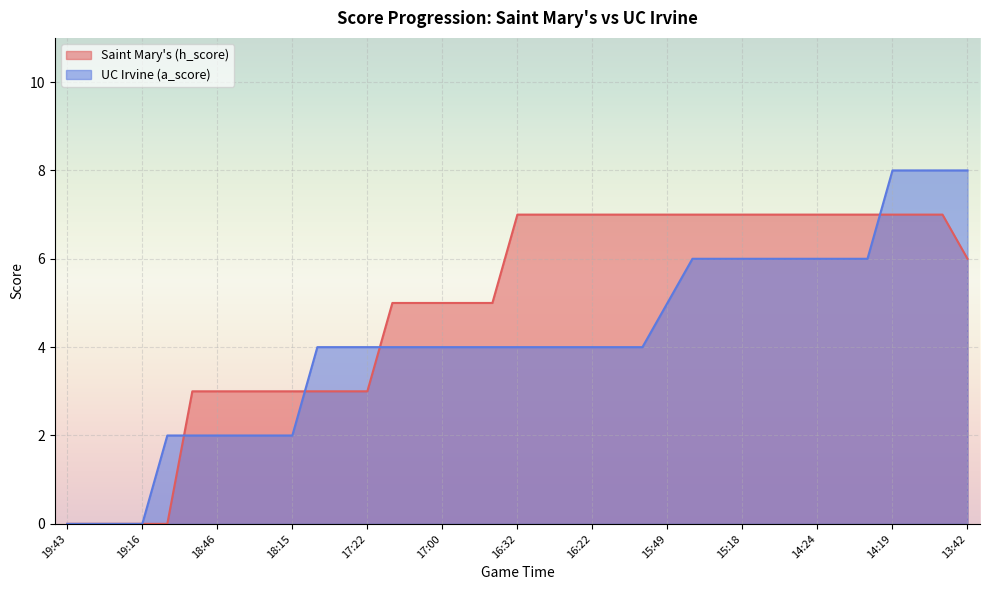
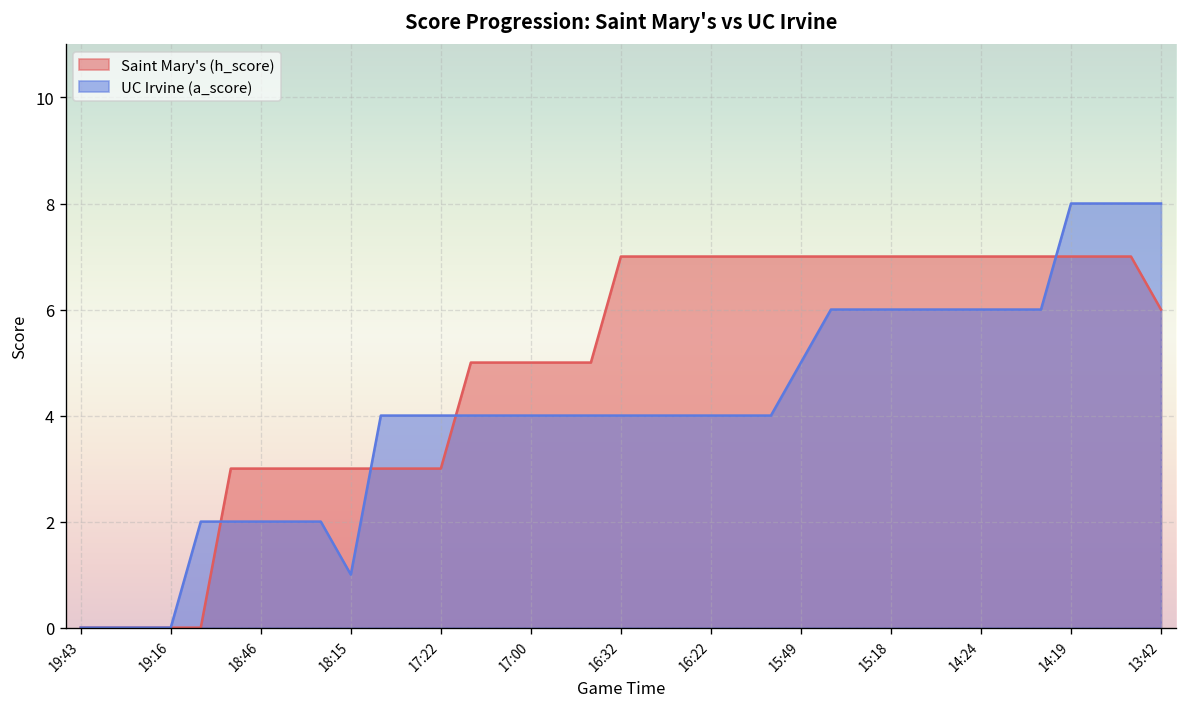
UC Irvine (a_score), 18:15: 2 -> 1
